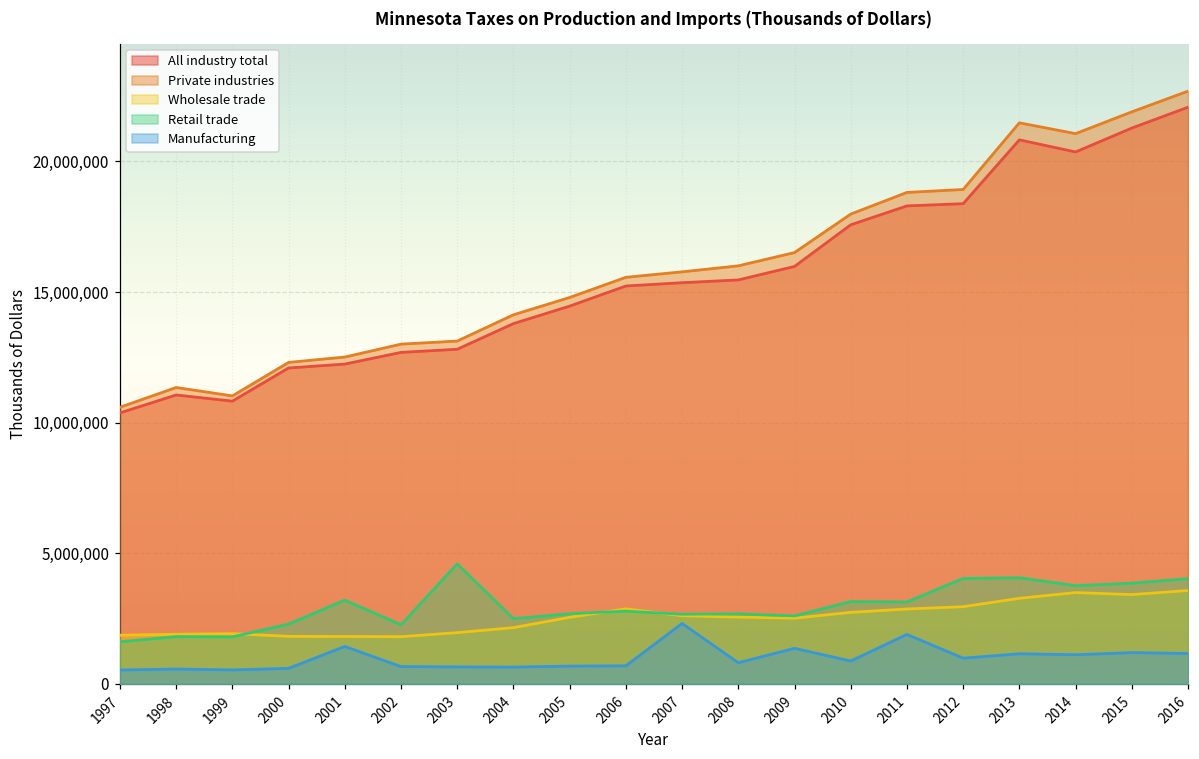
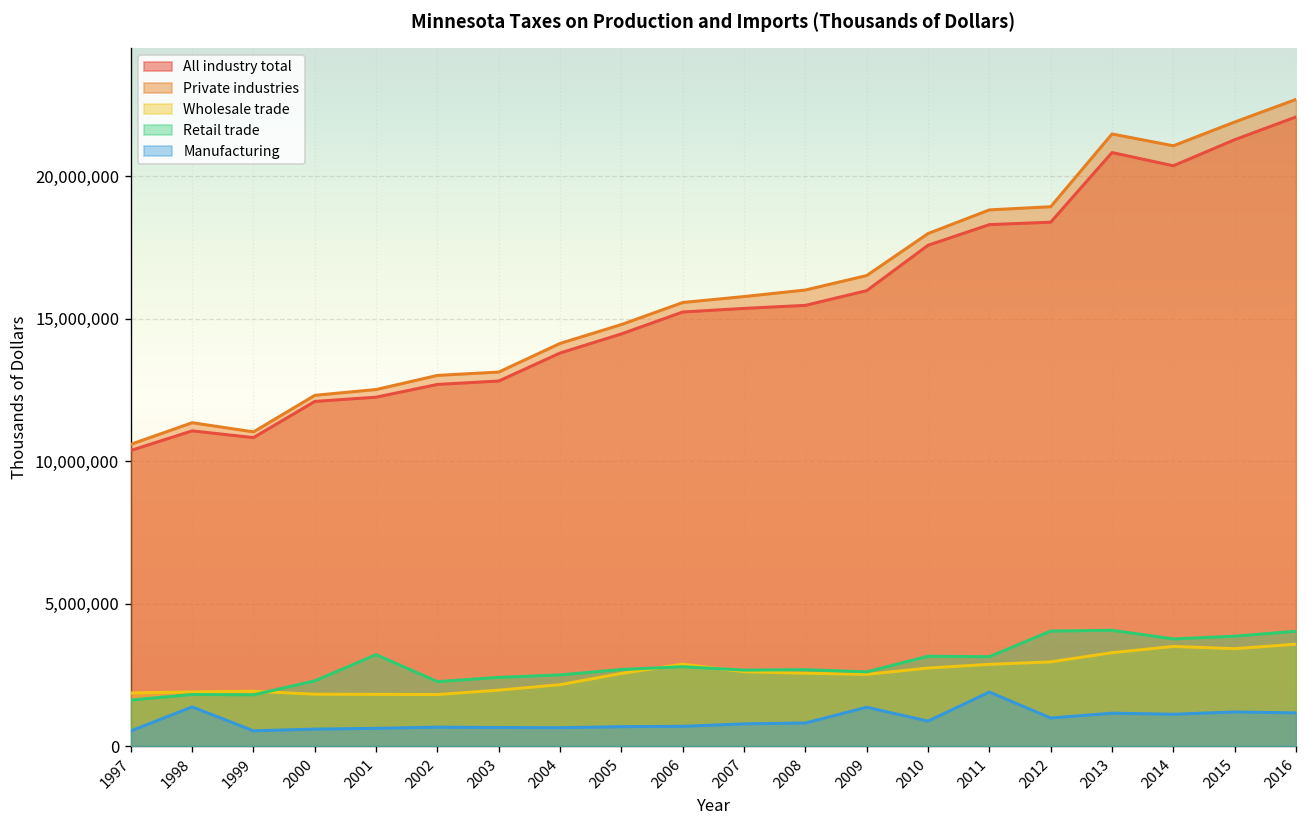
Manufacturing, 1998: 600,000 -> 1,400,000
Manufacturing, 2001: 1,400,000 -> 600,000
Retail trade, 2003: 4,600,000 -> 2,400,000
Manufacturing, 2007: 2,300,000 -> 800,000
